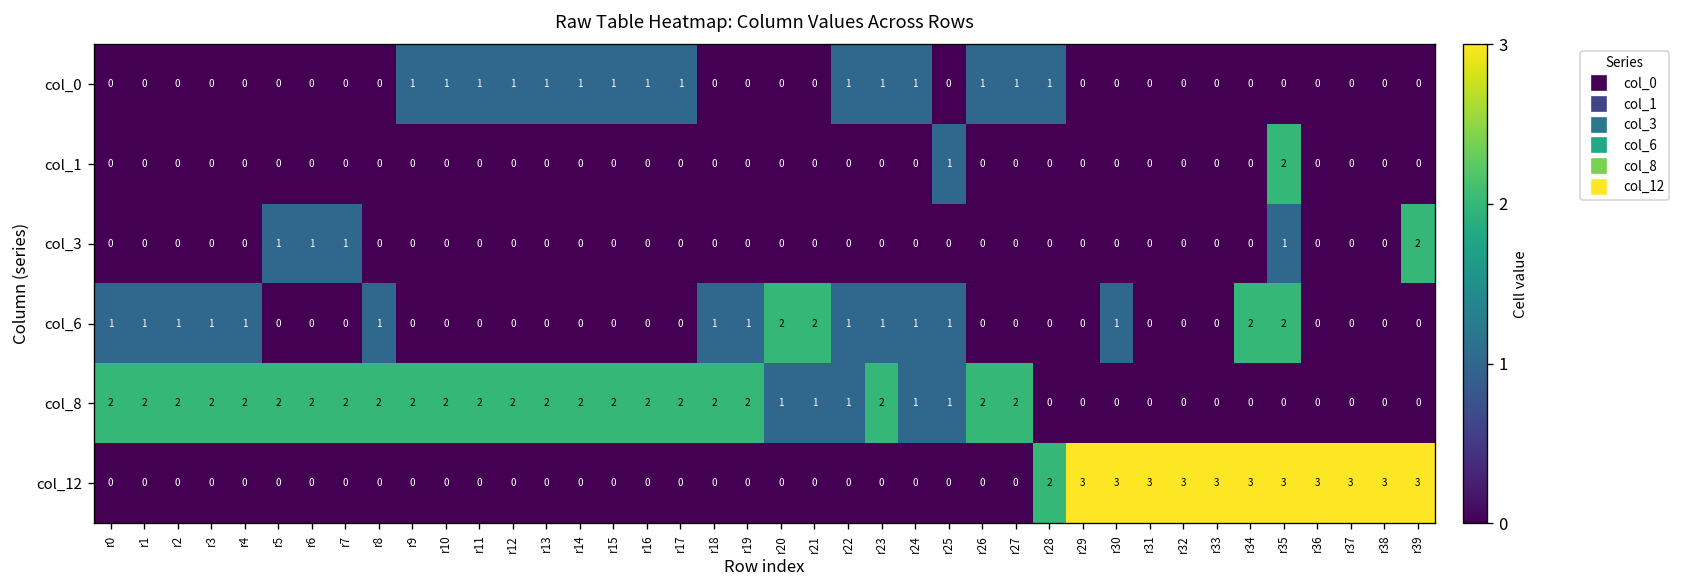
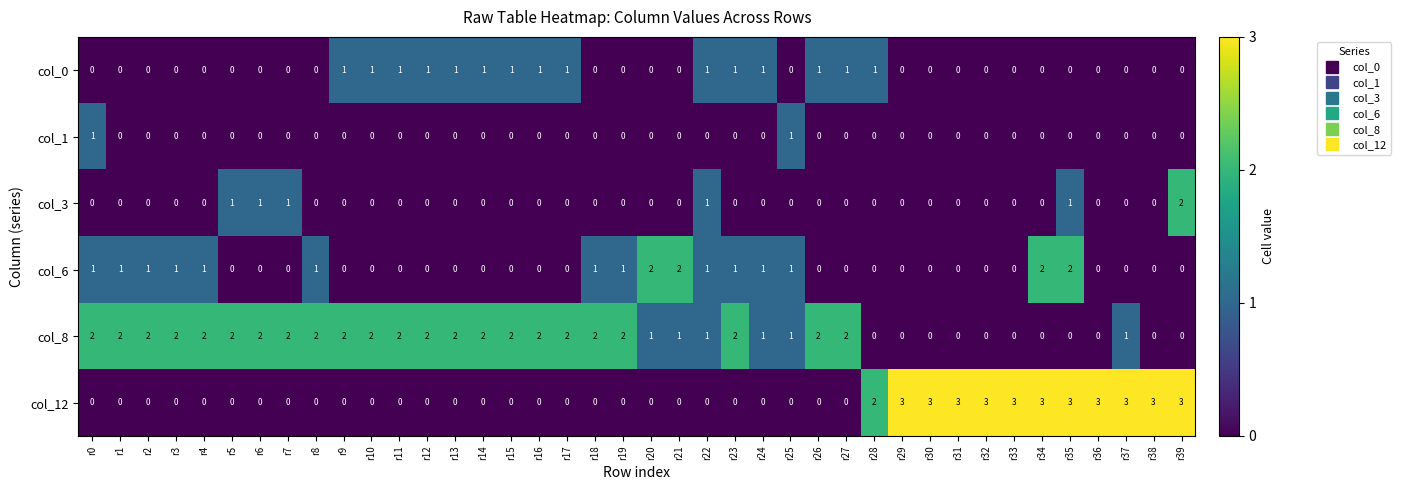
col_1, r0: 0 -> 1
col_1, r35: 2 -> 0
col_3, r22: 0 -> 1
col_6, r30: 1 -> 0
col_8, r37: 0 -> 1
